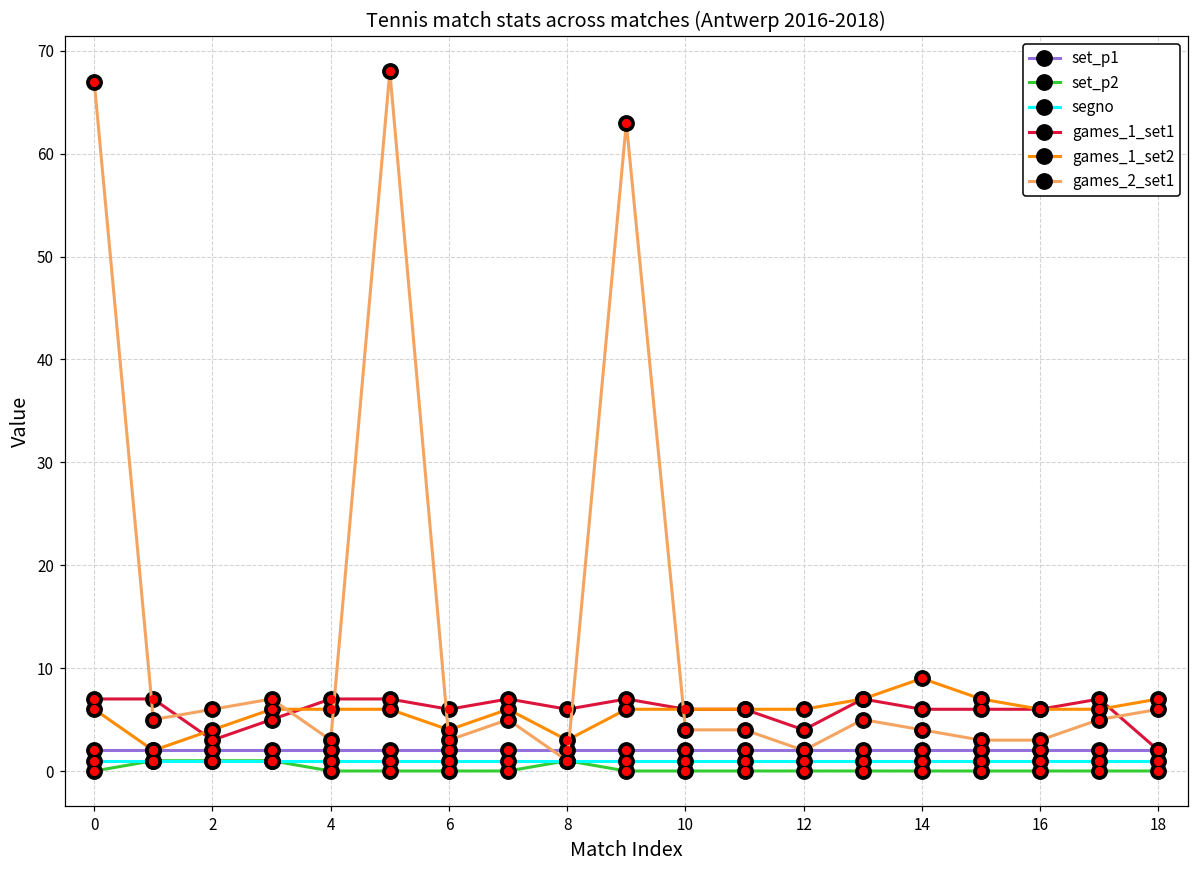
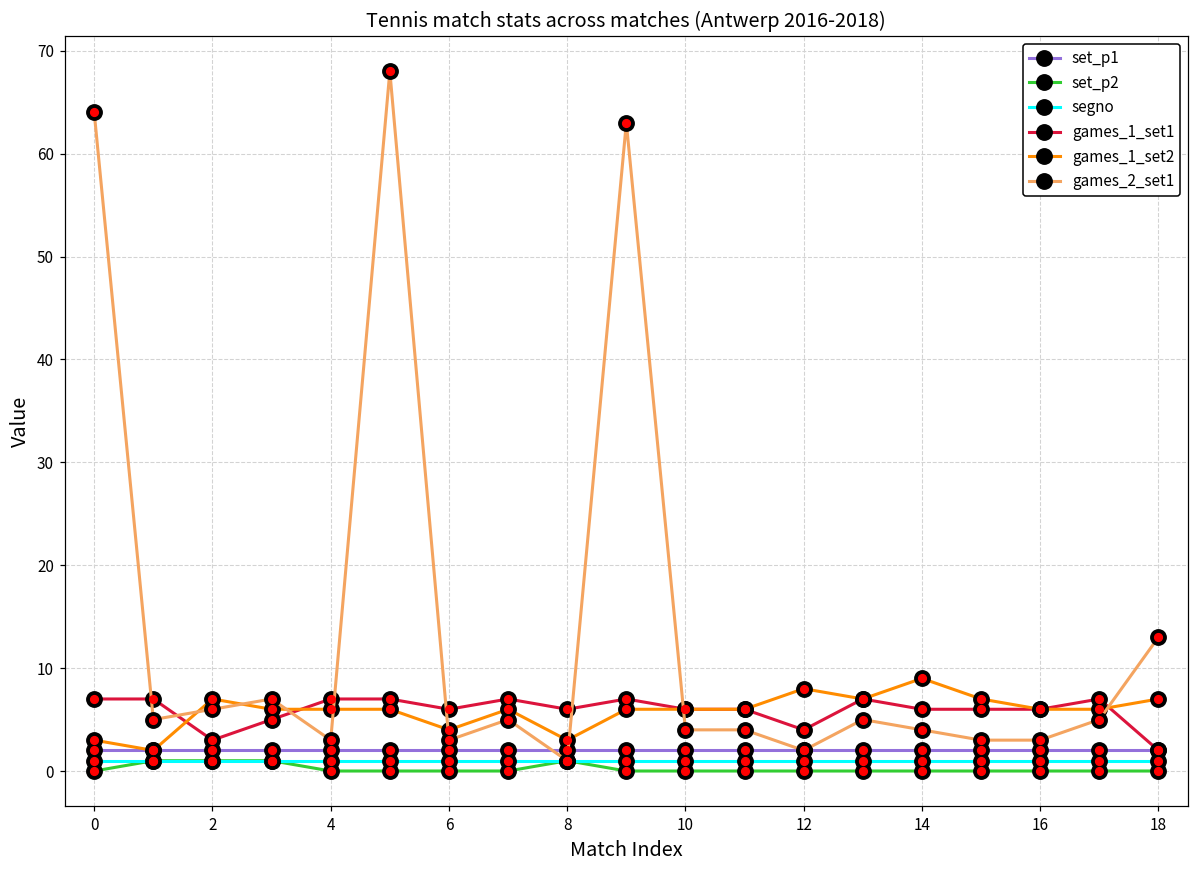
games_1_set2, 0: 6 -> 3
games_2_set1, 0: 67 -> 64
games_1_set2, 2: 4 -> 7
games_1_set2, 12: 6 -> 8
games_2_set1, 18: 6 -> 13
